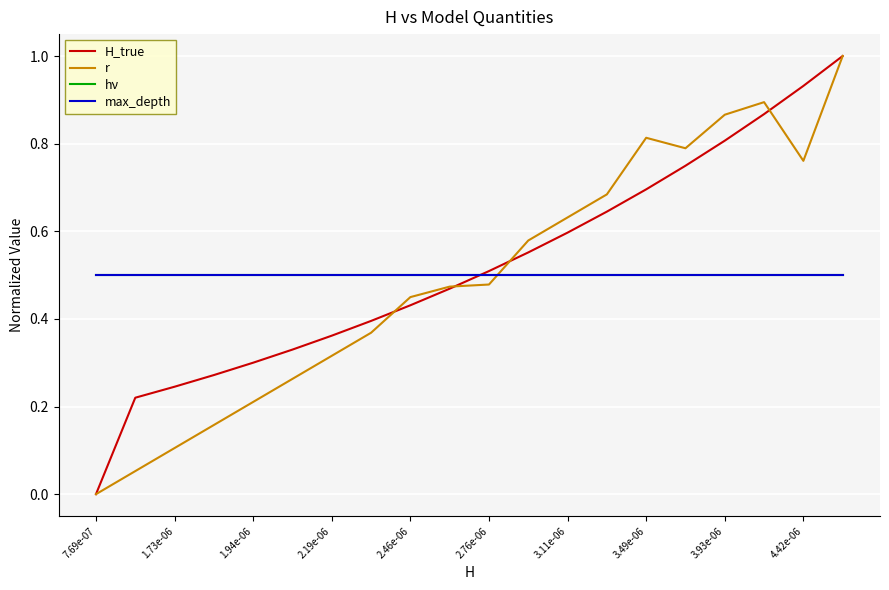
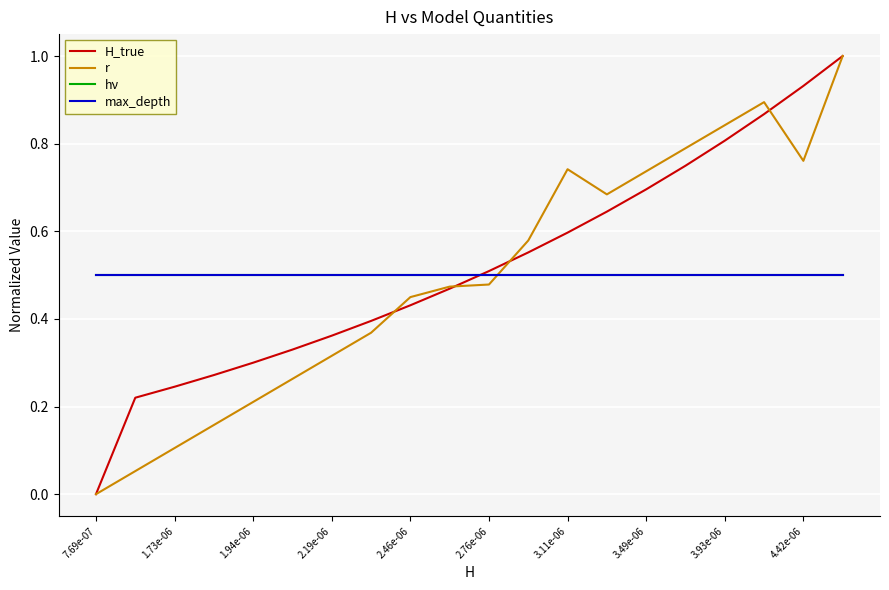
r, 3.11e-06: 0.63 -> 0.74
r, 3.49e-06: 0.81 -> 0.74
r, 3.93e-06: 0.87 -> 0.84
